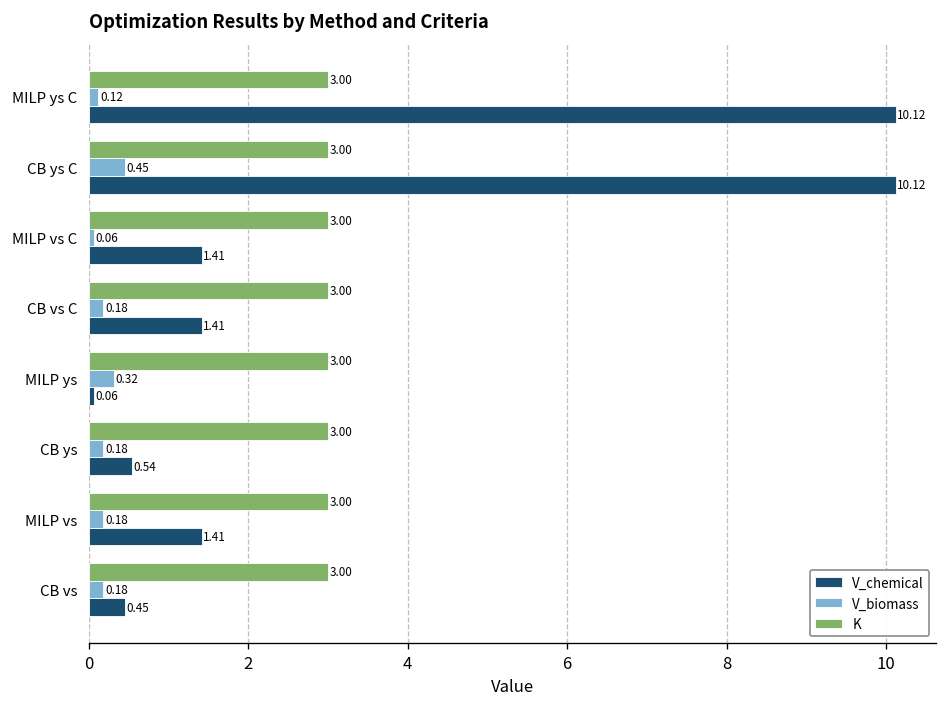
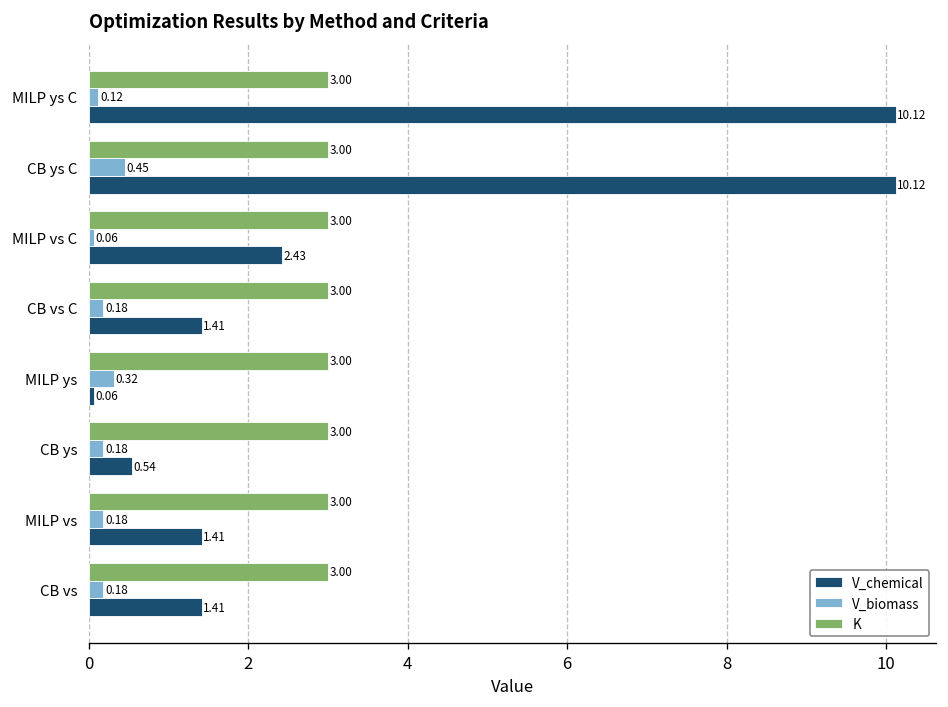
V_chemical, MILP vs C: 1.41 -> 2.43
V_chemical, CB vs: 0.45 -> 1.41
